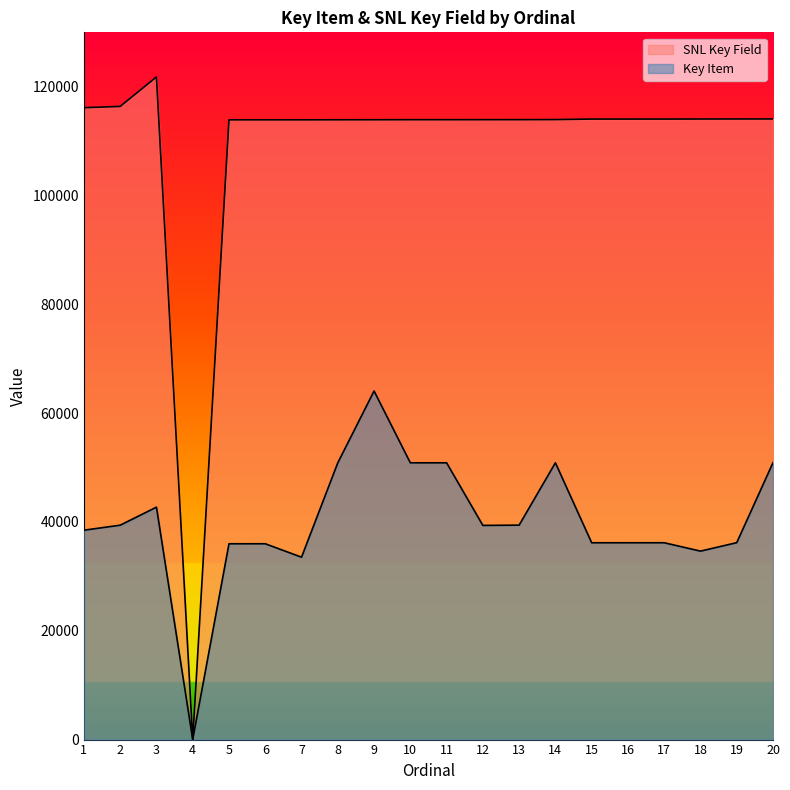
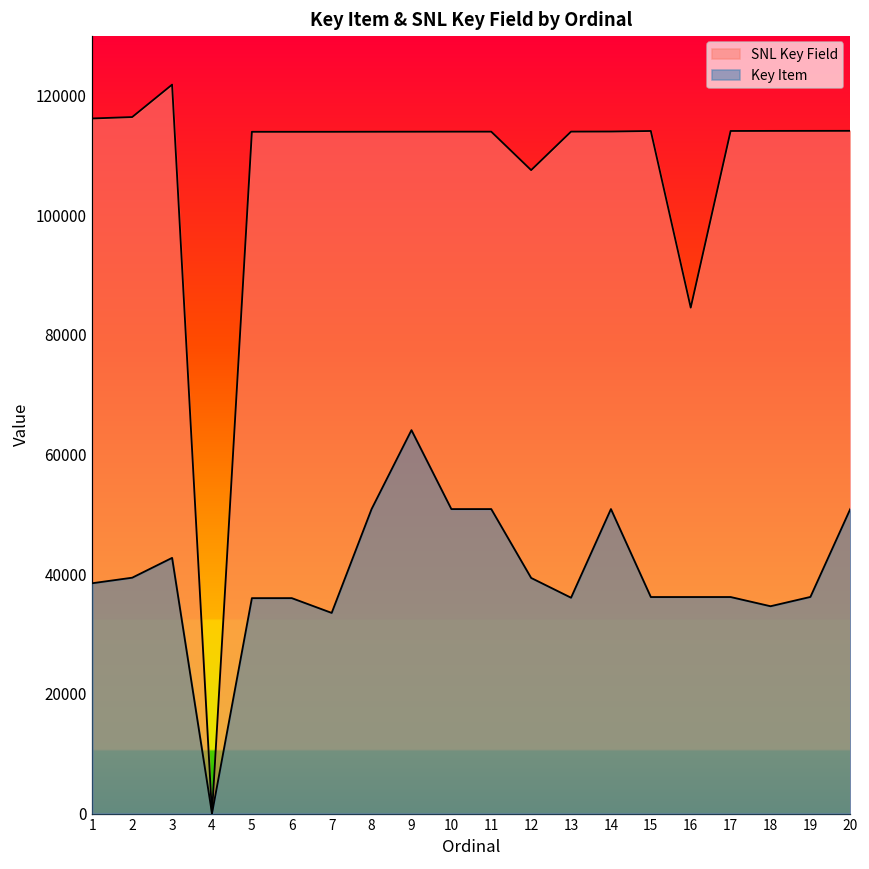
SNL Key Field, 12: 114000 -> 108000
Key Item, 13: 39000 -> 36000
SNL Key Field, 16: 114000 -> 85000
